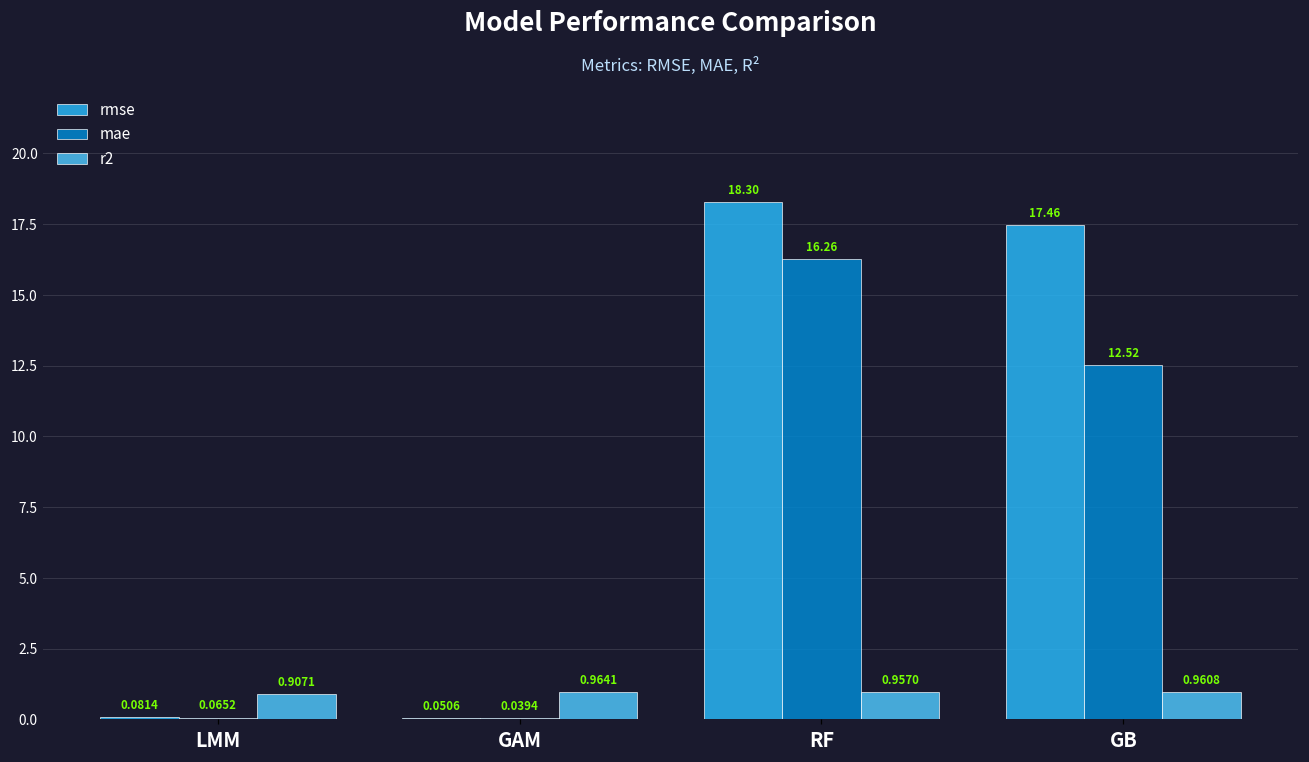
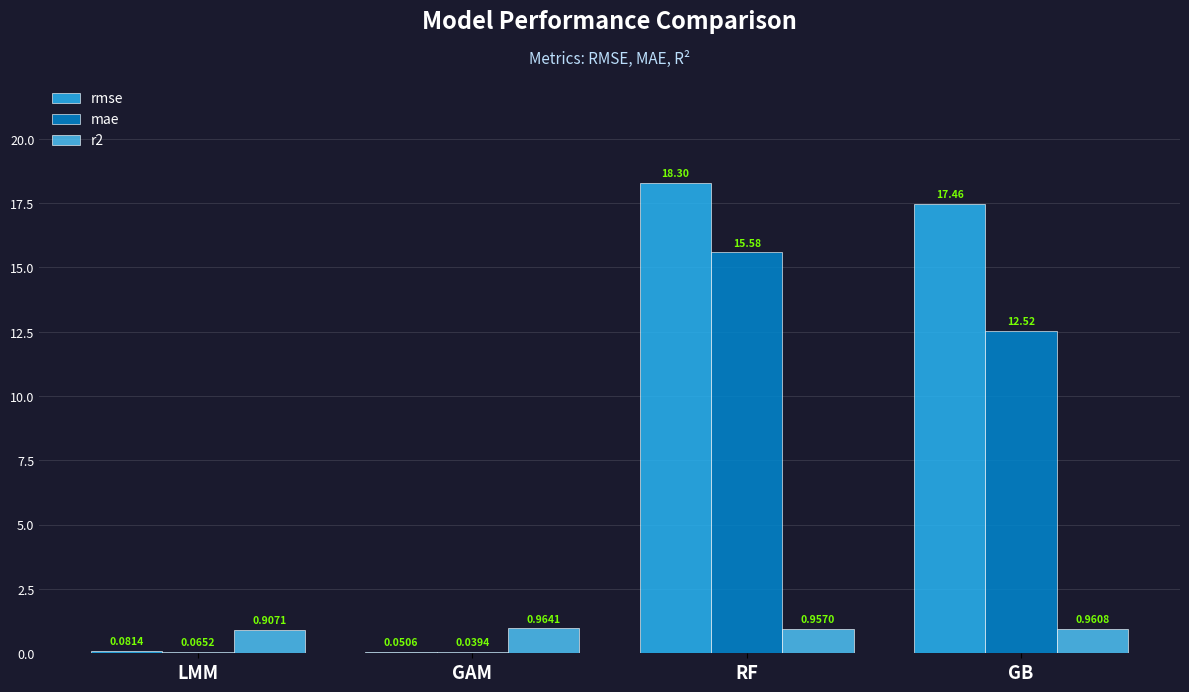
mae, RF: 16.26 -> 15.58
